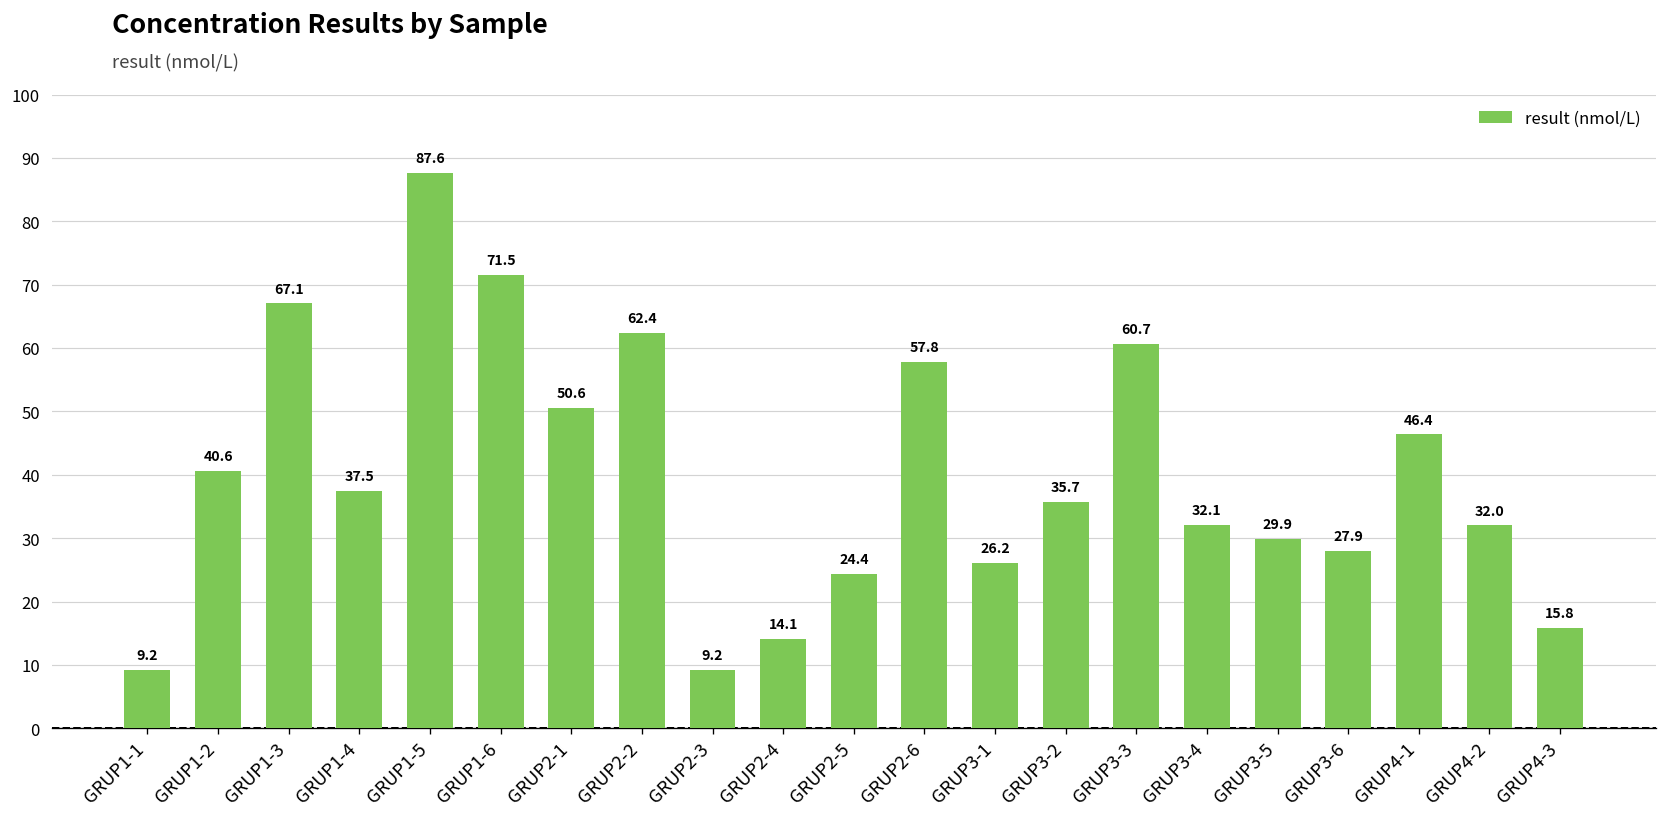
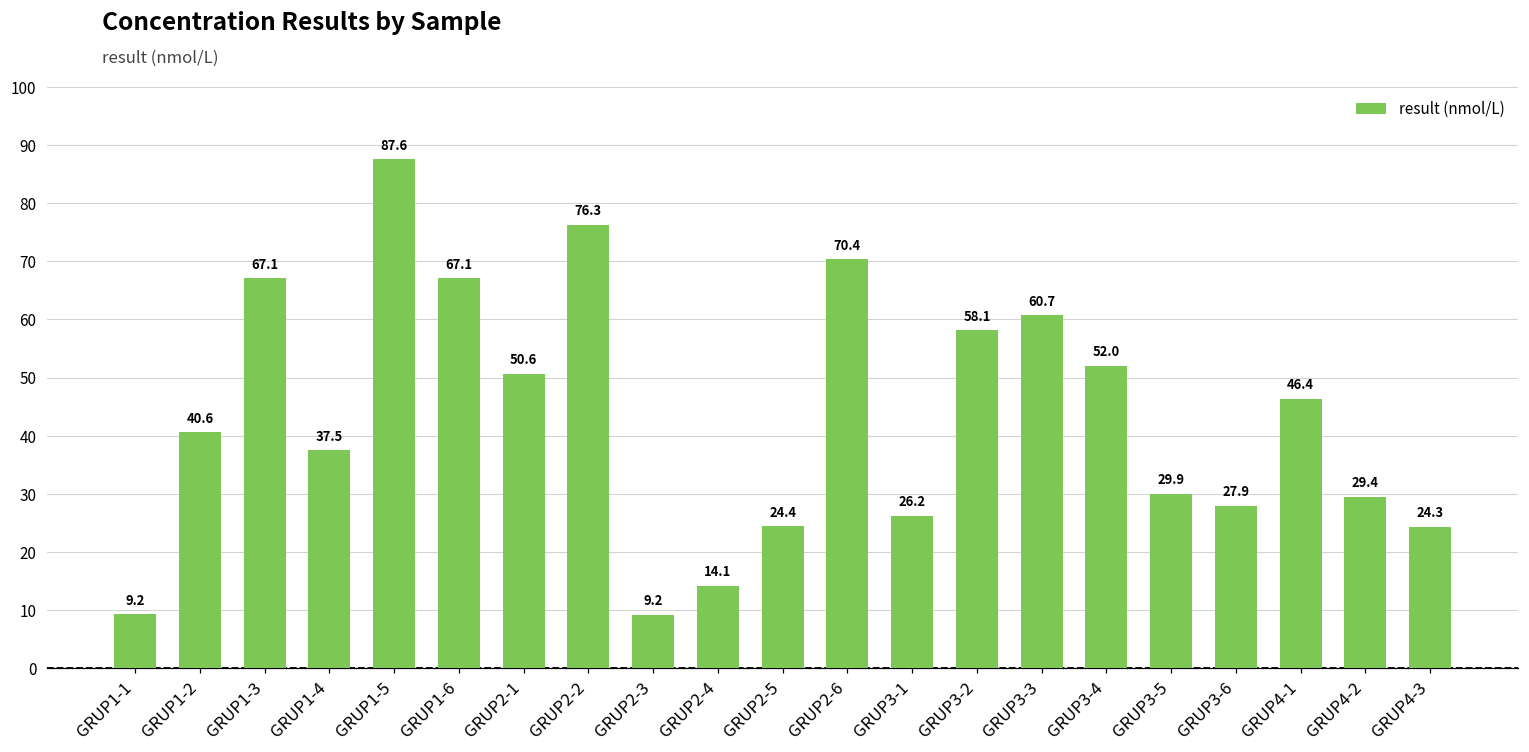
GRUP1-6: 71.5 -> 67.1
GRUP2-2: 62.4 -> 76.3
GRUP2-6: 57.8 -> 70.4
GRUP3-2: 35.7 -> 58.1
GRUP3-4: 32.1 -> 52.0
GRUP4-2: 32.0 -> 29.4
GRUP4-3: 15.8 -> 24.3
